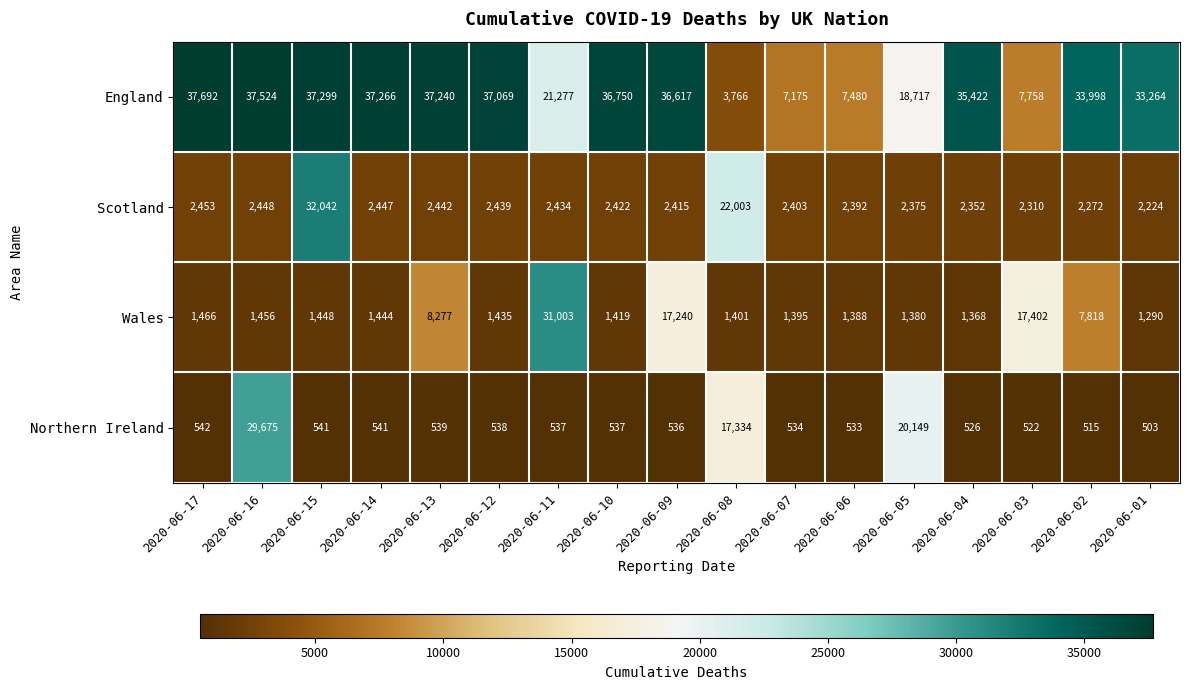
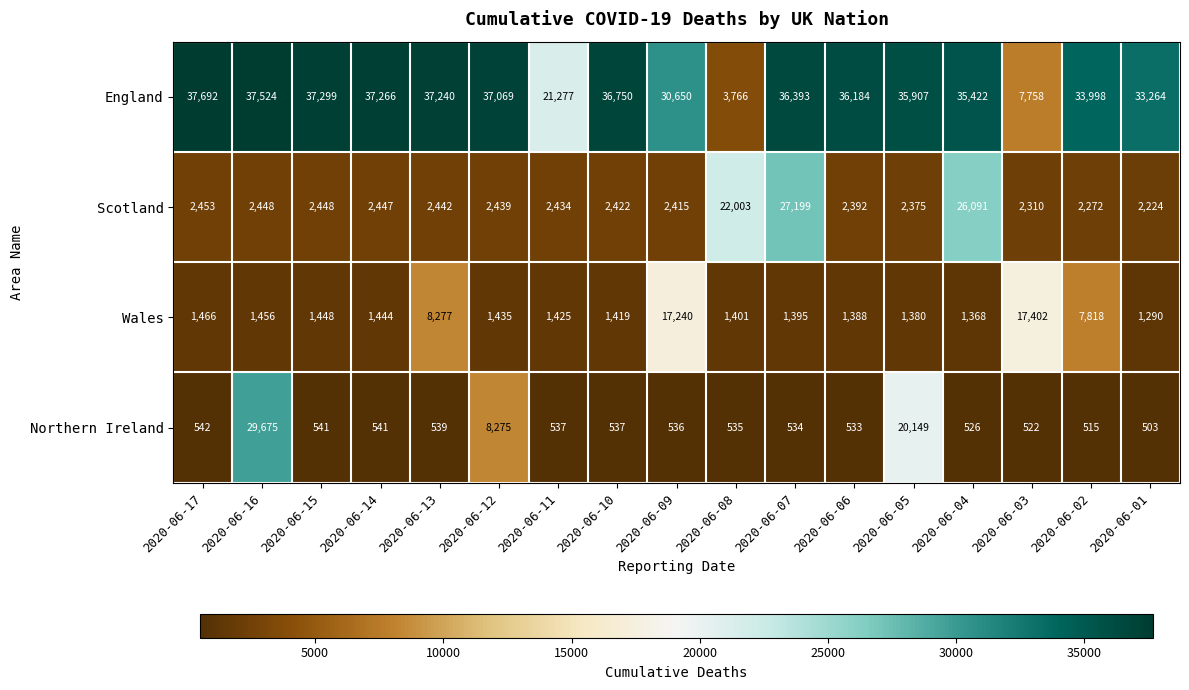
England, 2020-06-09: 36,617 -> 30,650
England, 2020-06-07: 7,175 -> 36,393
England, 2020-06-06: 7,480 -> 36,184
England, 2020-06-05: 18,717 -> 35,907
Scotland, 2020-06-15: 32,042 -> 2,448
Scotland, 2020-06-07: 2,403 -> 27,199
Scotland, 2020-06-04: 2,352 -> 26,091
Wales, 2020-06-11: 31,003 -> 1,425
Northern Ireland, 2020-06-12: 538 -> 8,275
Northern Ireland, 2020-06-08: 17,334 -> 535
